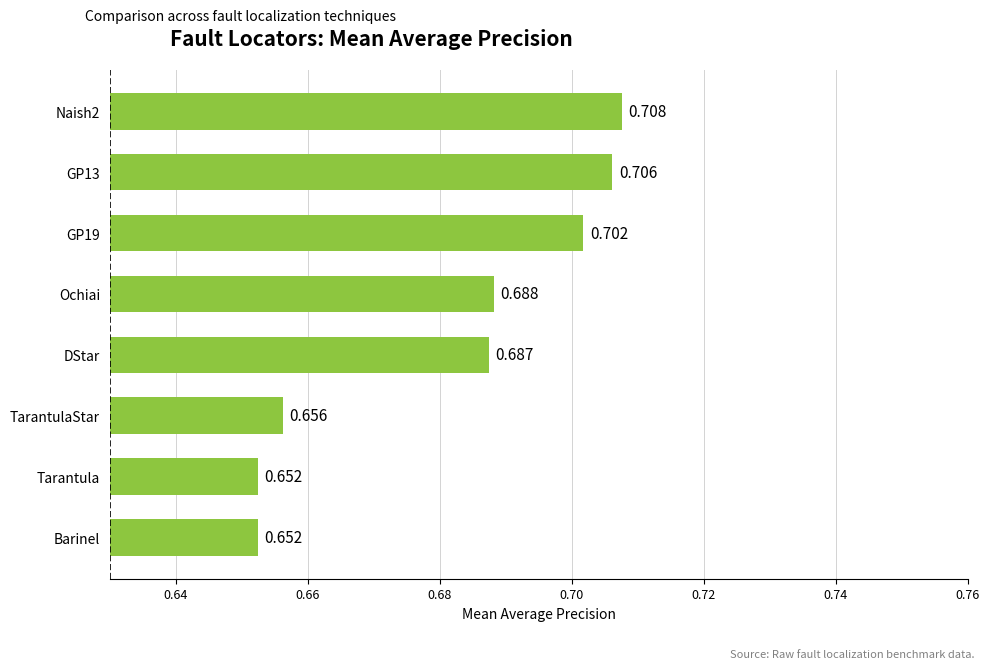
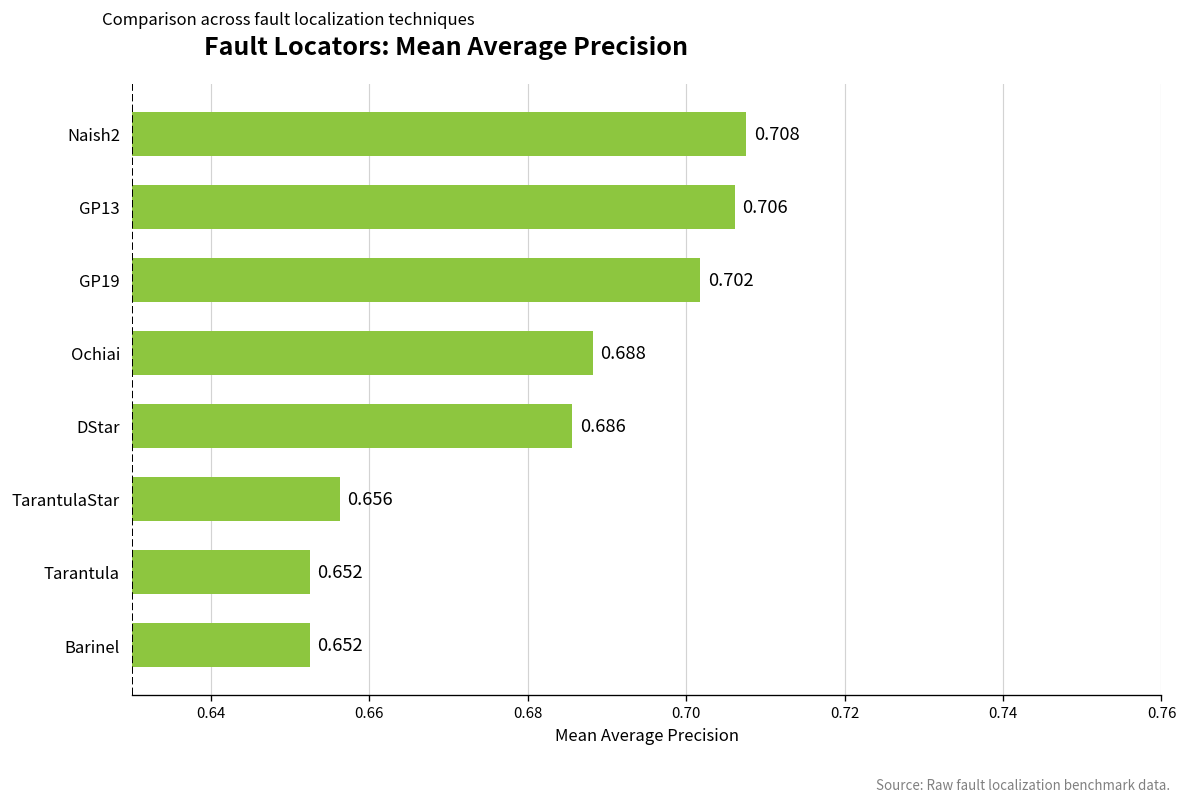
DStar: 0.687 -> 0.686
